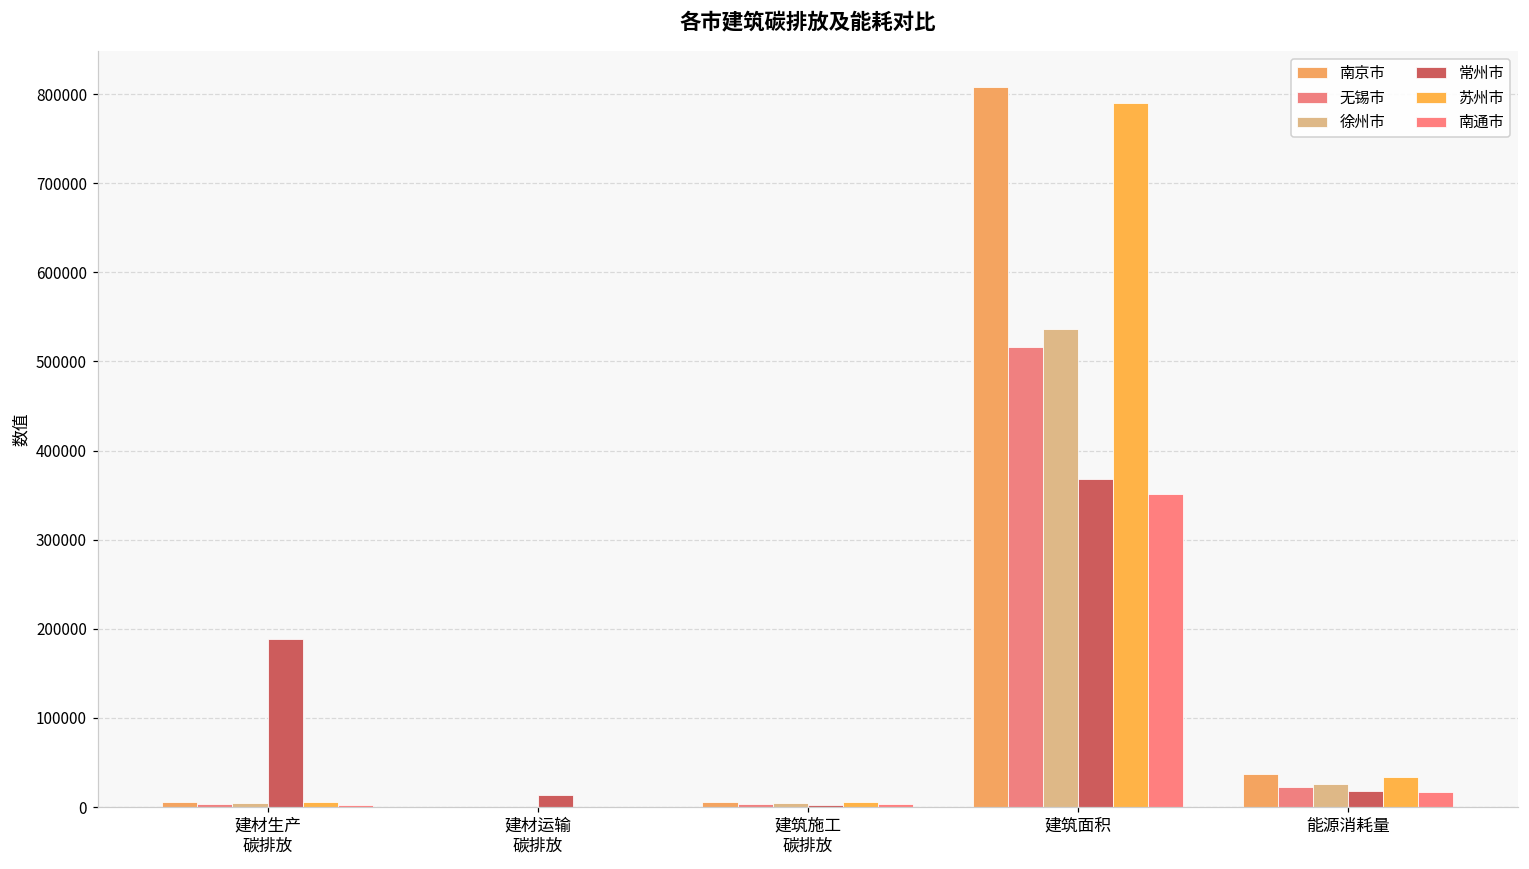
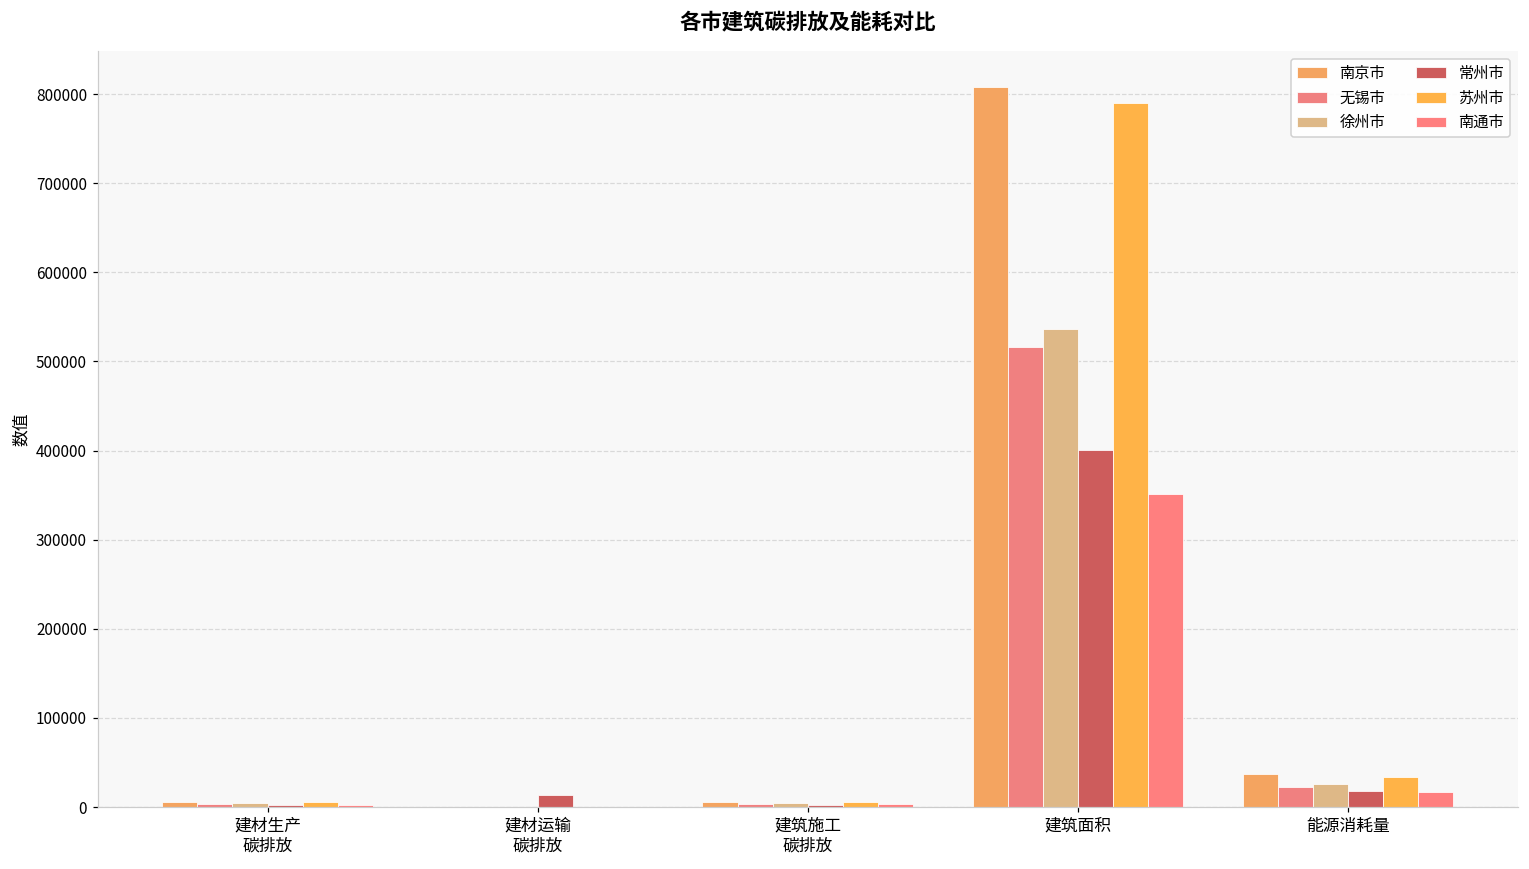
常州市, 建材生产 碳排放: 190000 -> 0
常州市, 建筑面积: 370000 -> 400000
